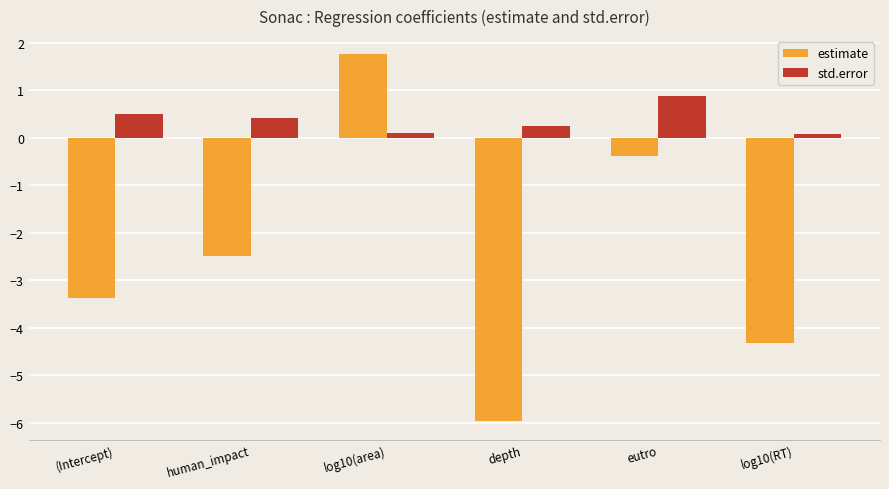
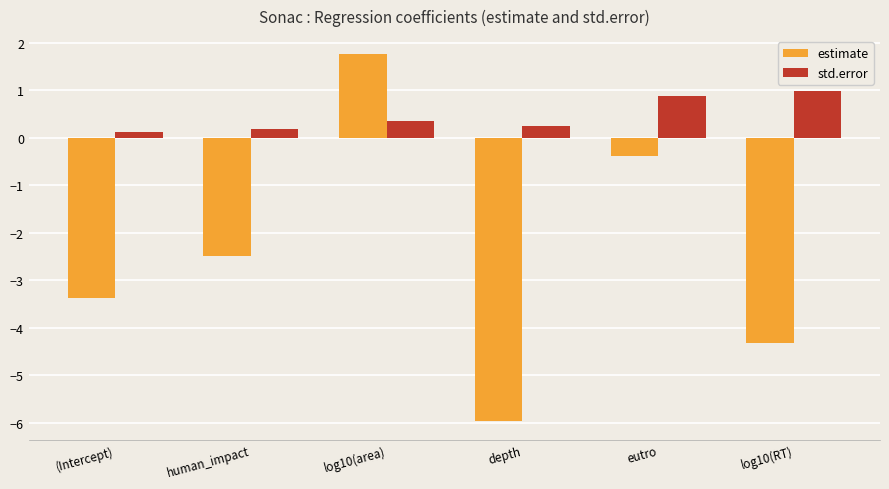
std.error, (Intercept): 0.5 -> 0.1
std.error, human_impact: 0.4 -> 0.2
std.error, log10(area): 0.1 -> 0.4
std.error, log10(RT): 0.1 -> 1.0
